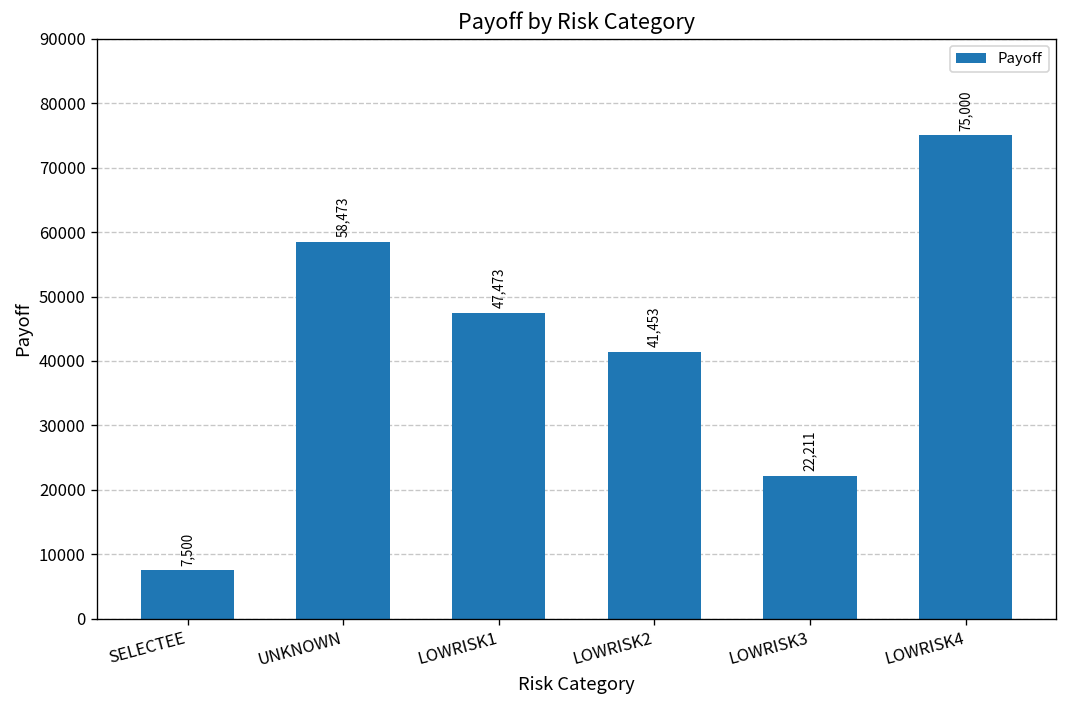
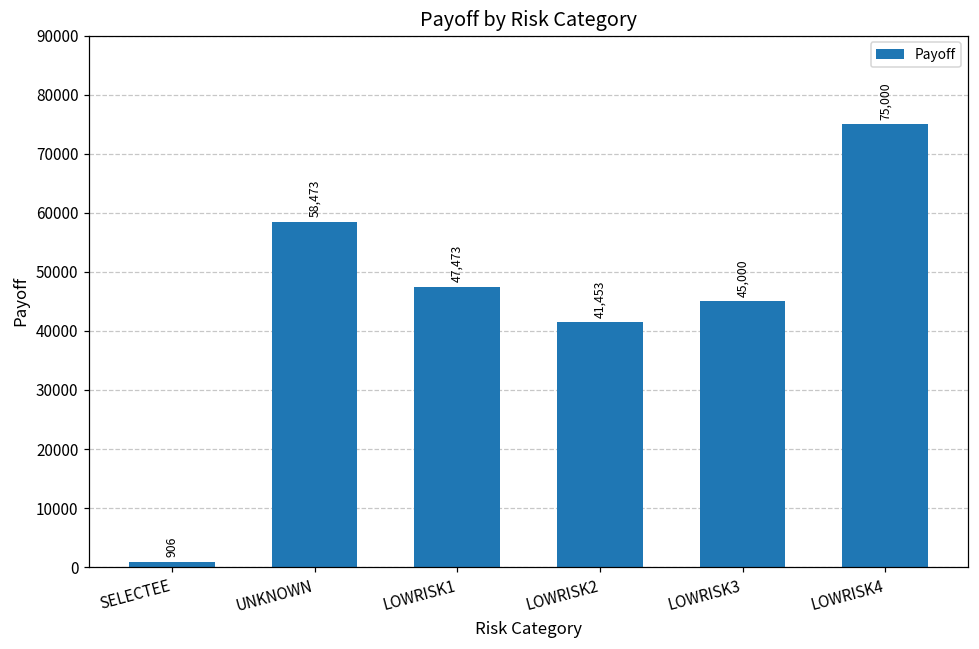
SELECTEE: 7,500 -> 906
LOWRISK3: 22,211 -> 45,000
